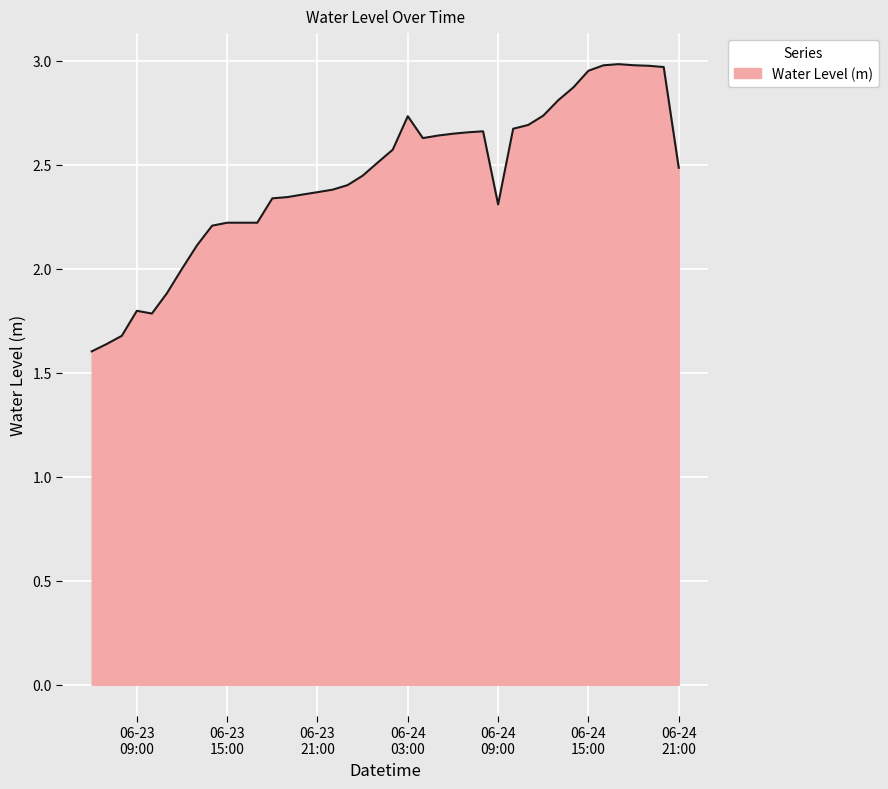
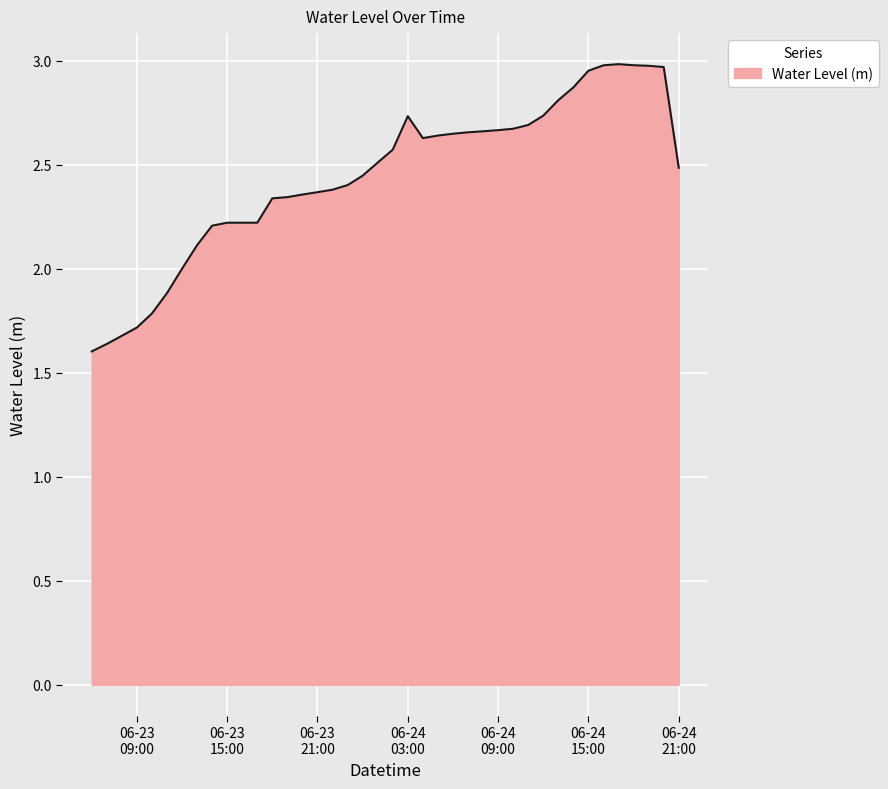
06-23 09:00: 1.80 -> 1.72
06-24 09:00: 2.31 -> 2.67
